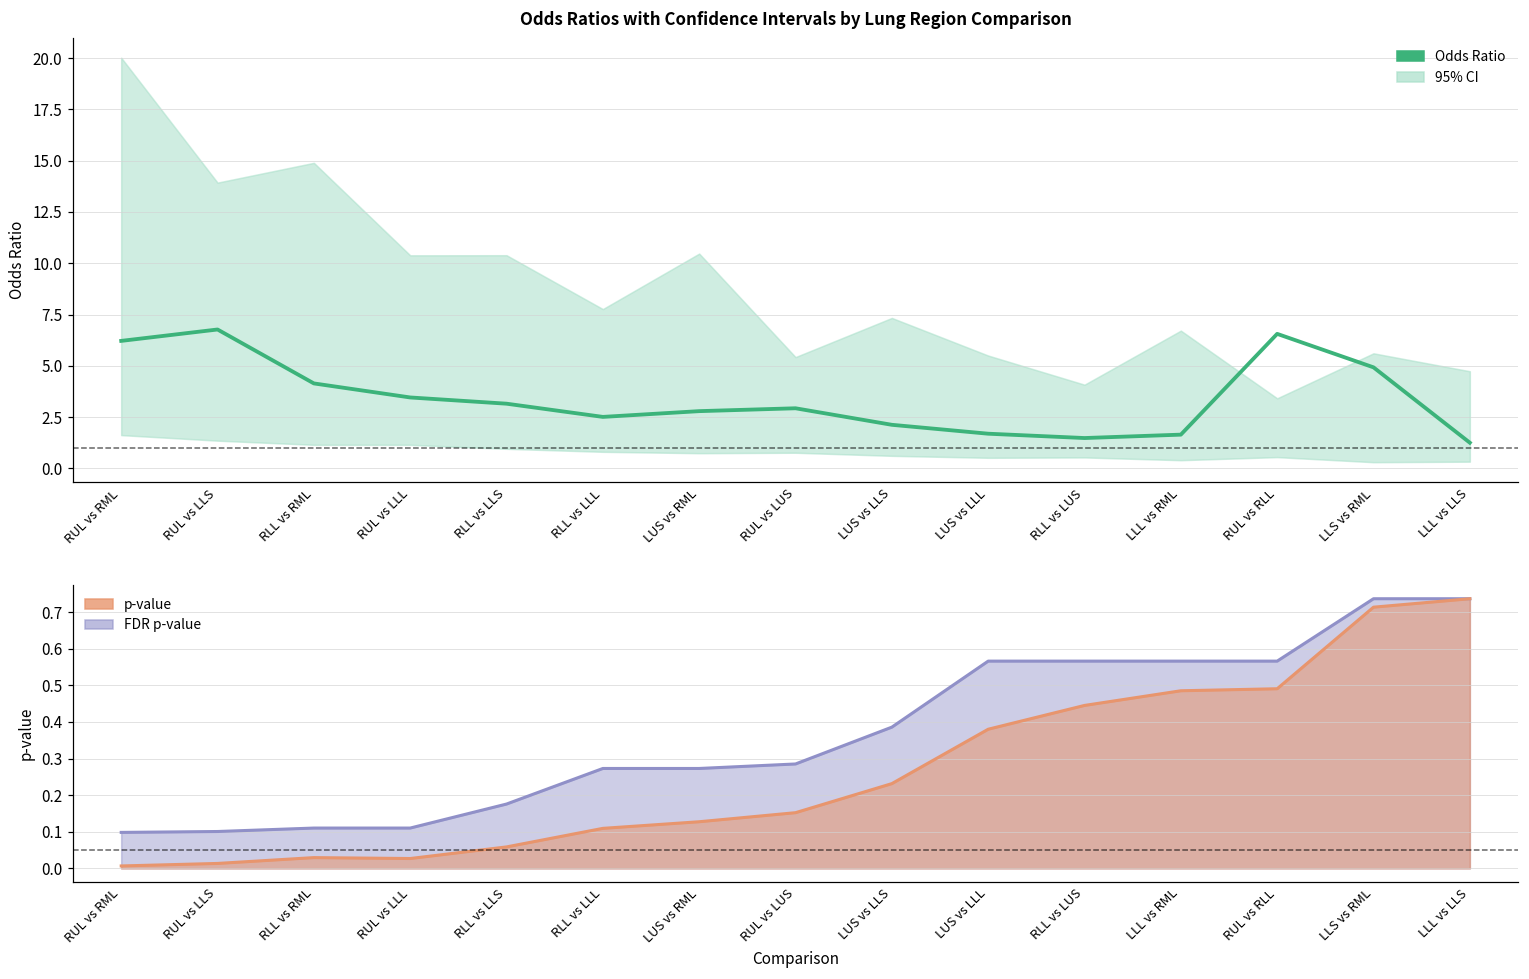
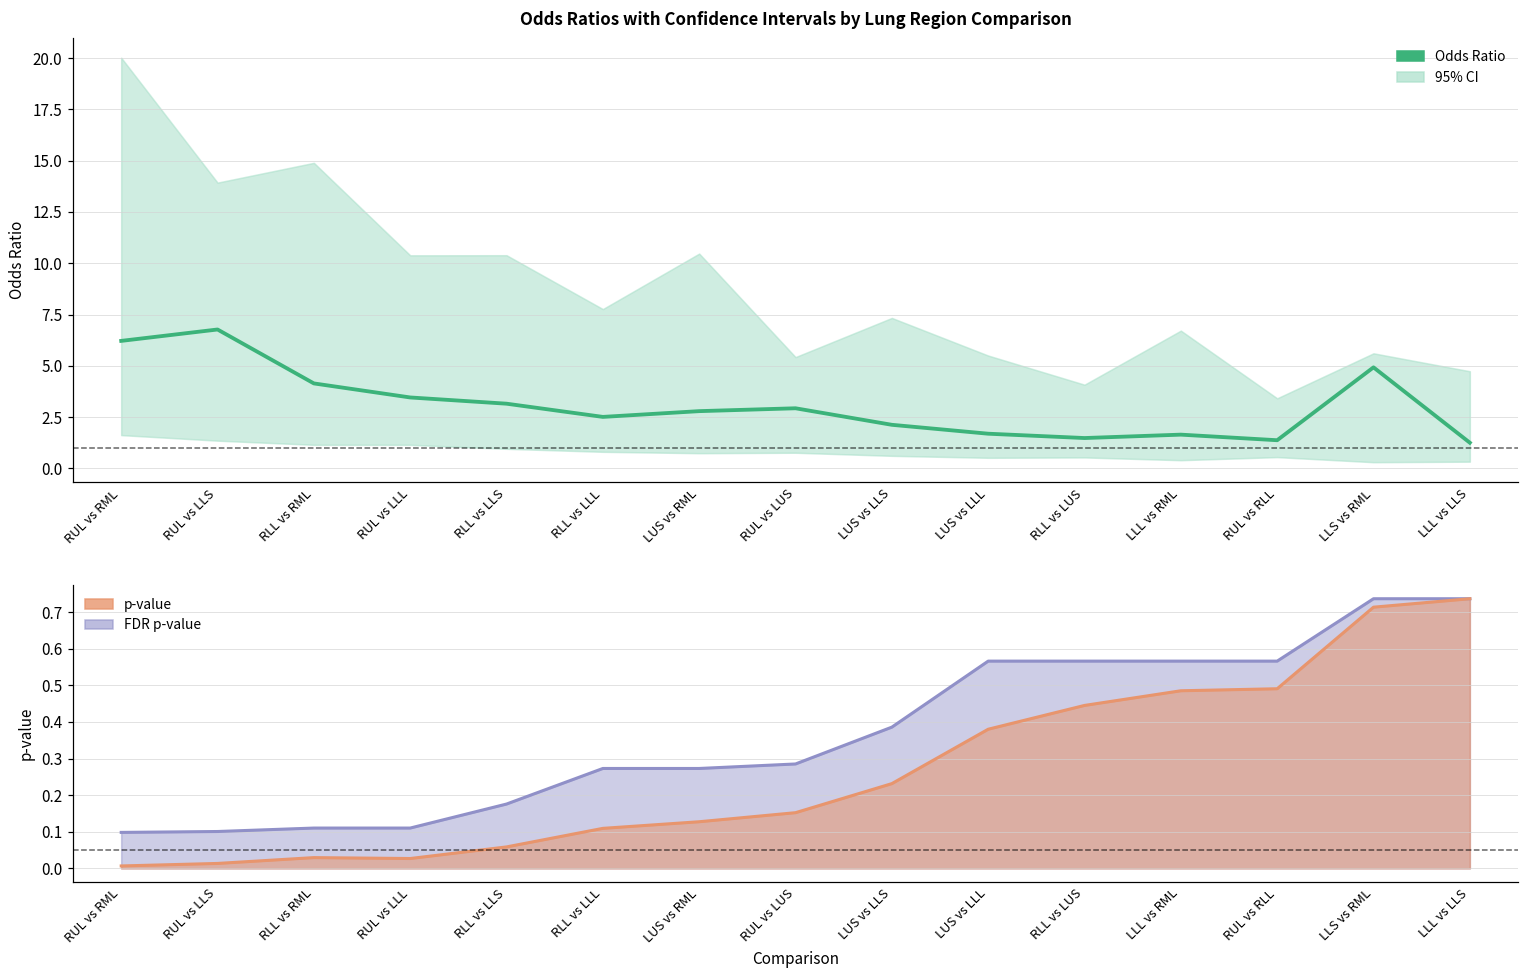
Odds Ratios with Confidence Intervals by Lung Region Comparison, Odds Ratio, RUL vs RLL: 6.6 -> 1.4
